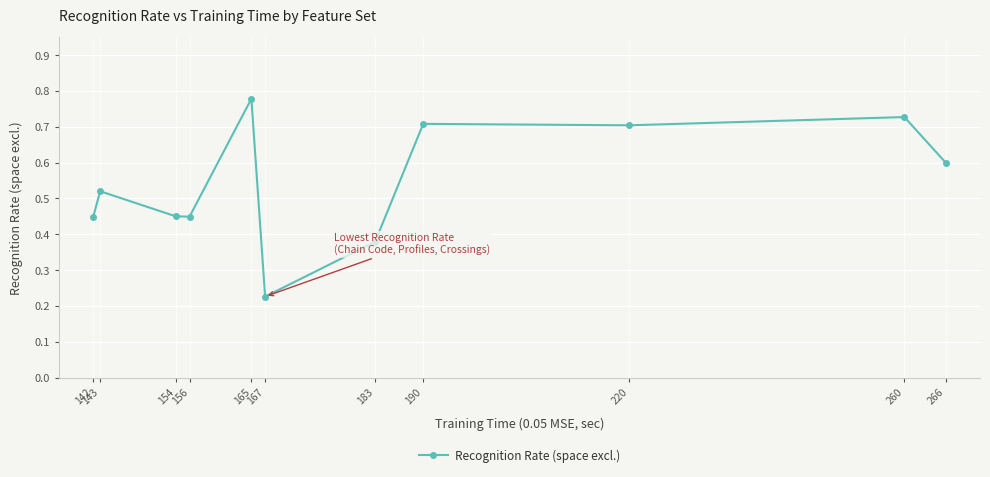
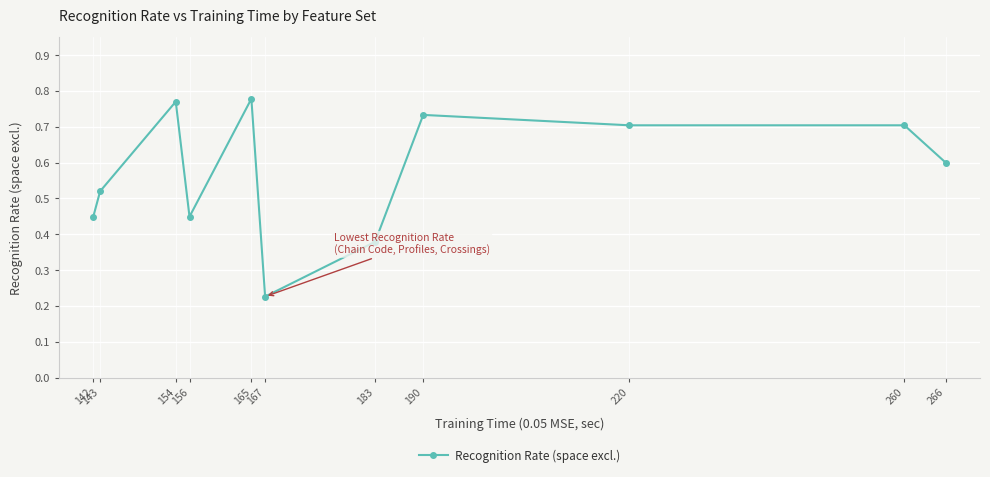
154: 0.45 -> 0.77
190: 0.71 -> 0.73
260: 0.73 -> 0.70
